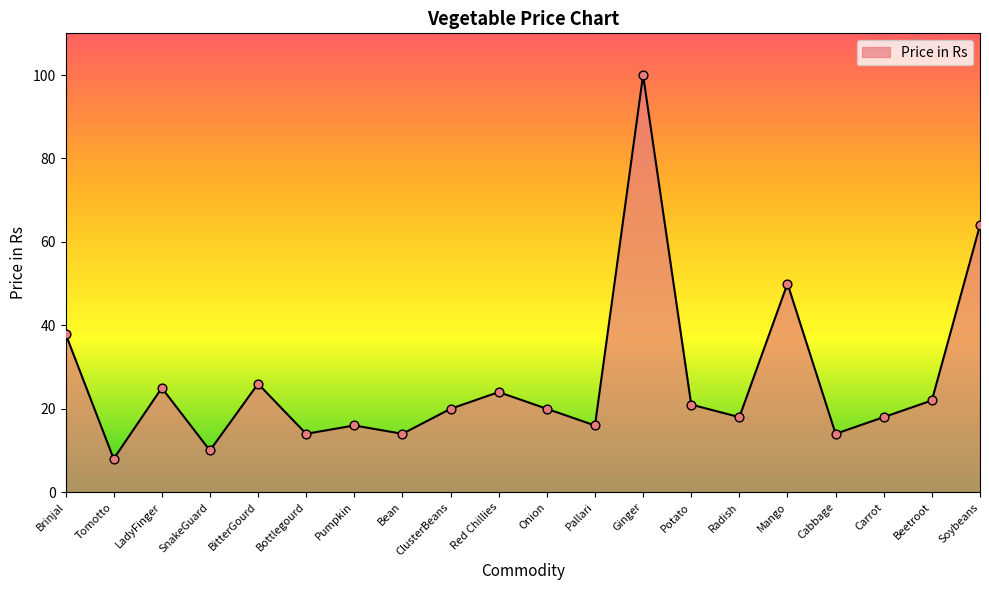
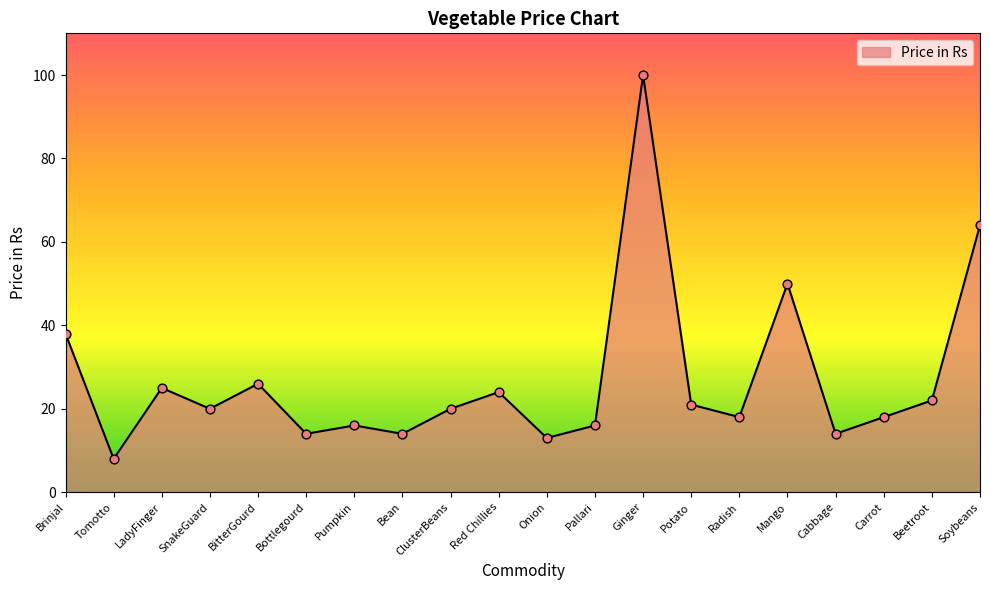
SnakeGuard: 10 -> 20
Onion: 20 -> 13
